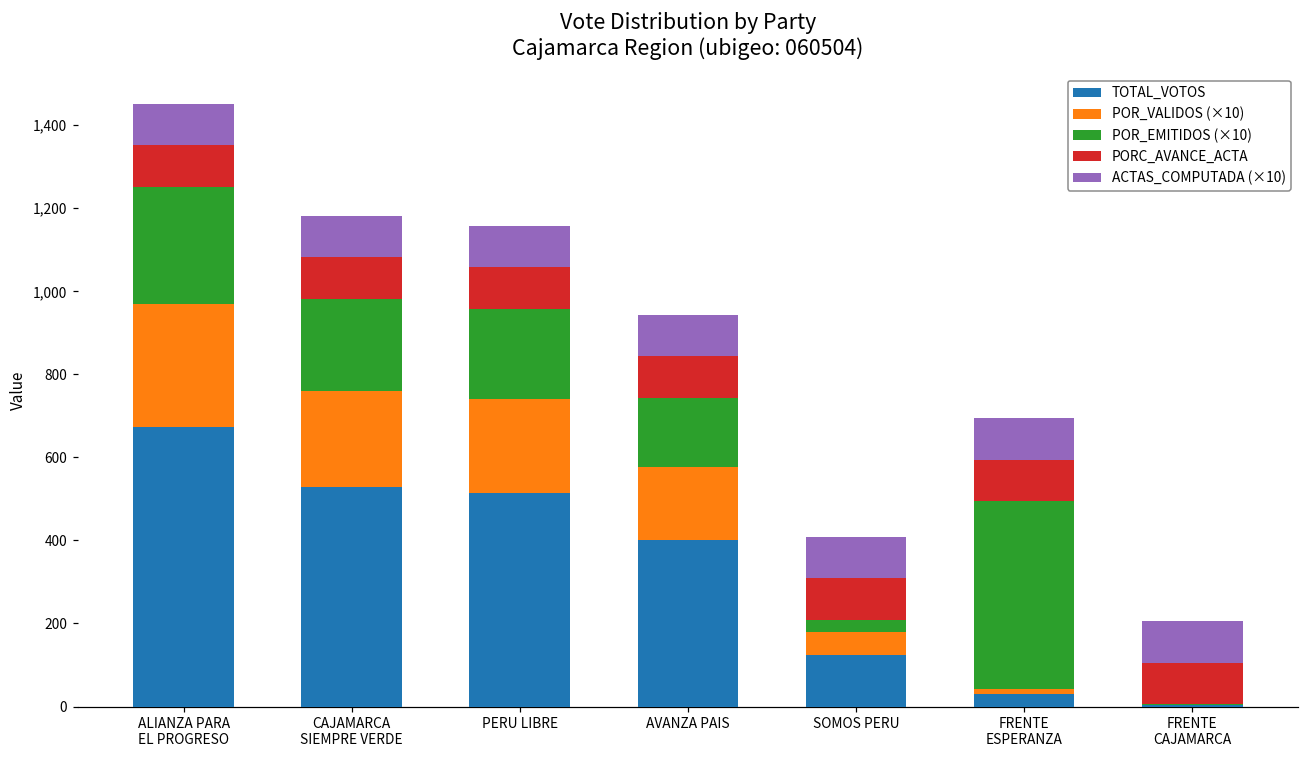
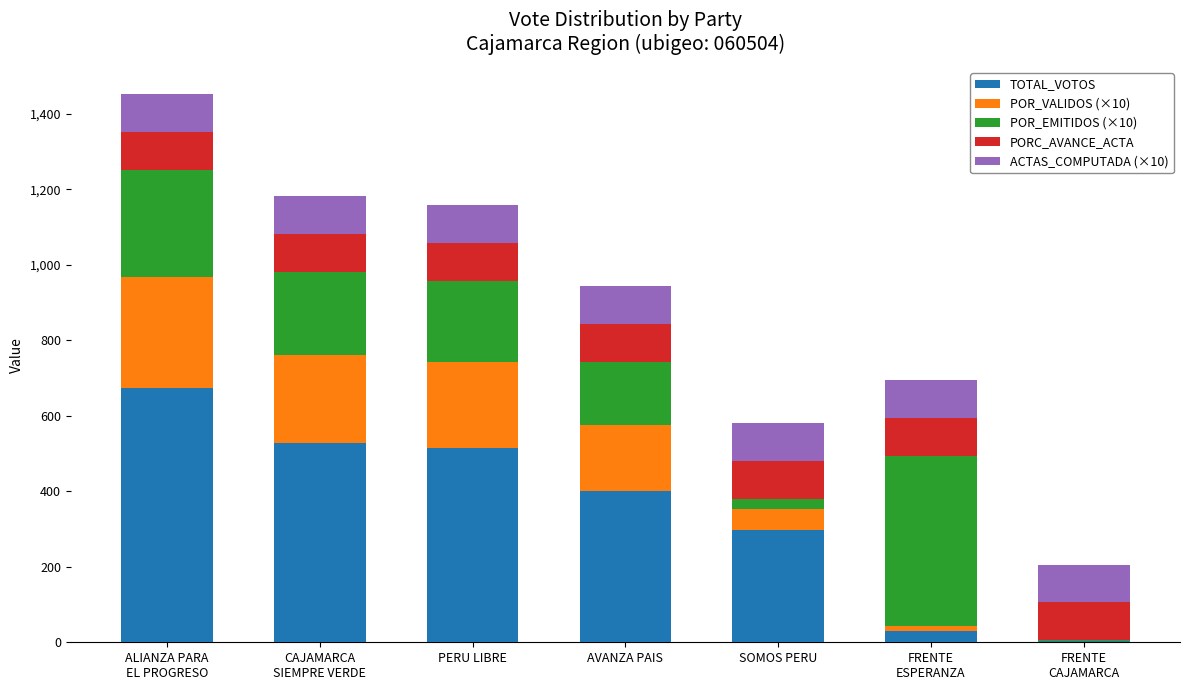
TOTAL_VOTOS, SOMOS PERU: 130 -> 300
